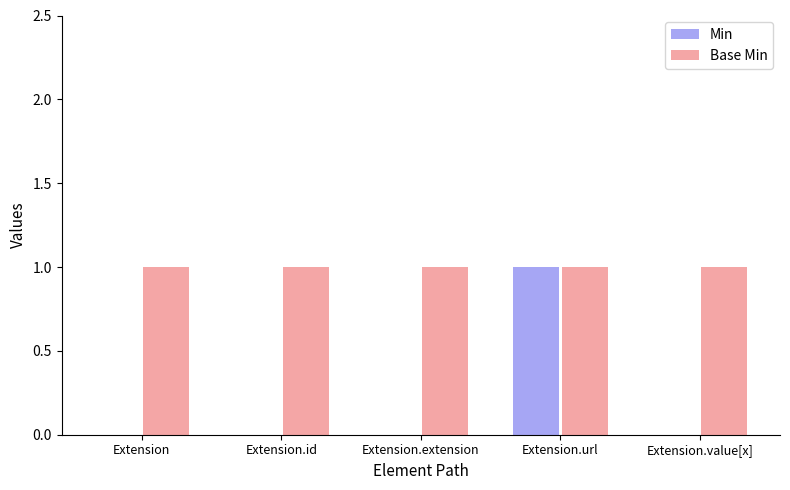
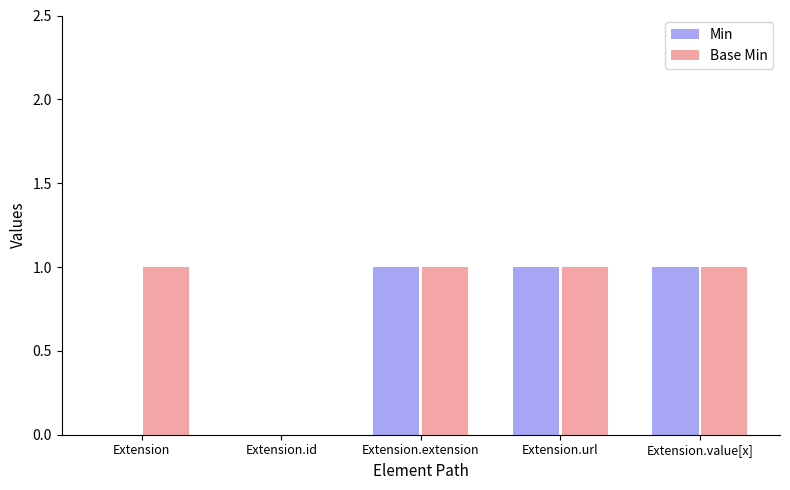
Base Min, Extension.id: 1 -> 0
Min, Extension.extension: 0 -> 1
Min, Extension.value[x]: 0 -> 1
